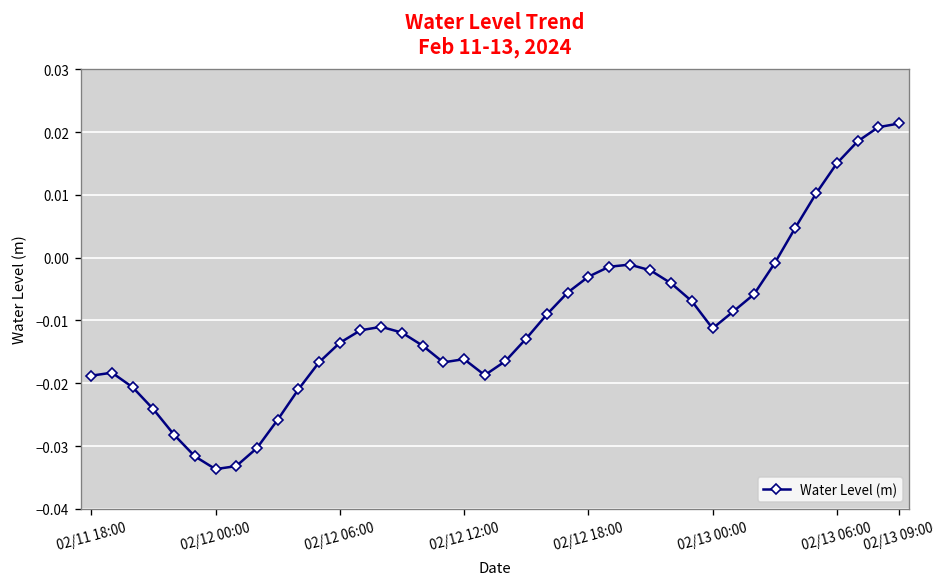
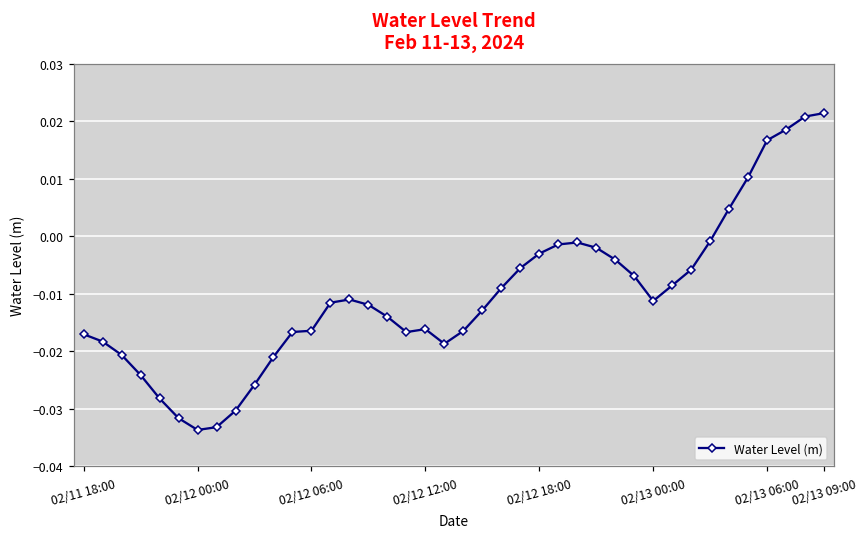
02/11 18:00: -0.019 -> -0.017
02/12 06:00: -0.014 -> -0.016
02/13 06:00: 0.015 -> 0.017
